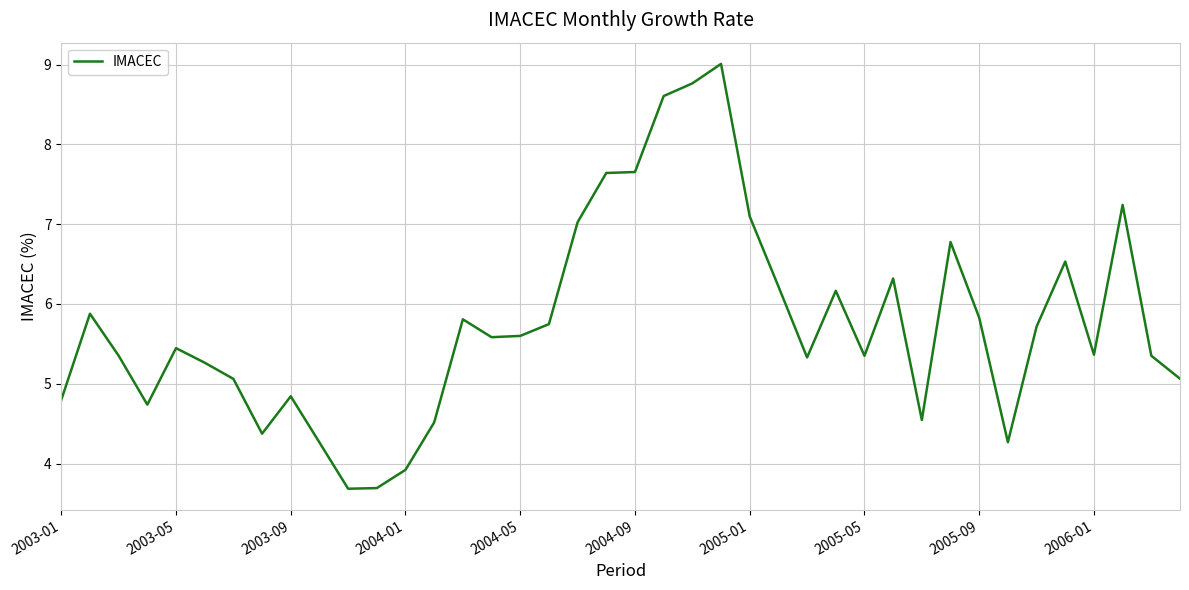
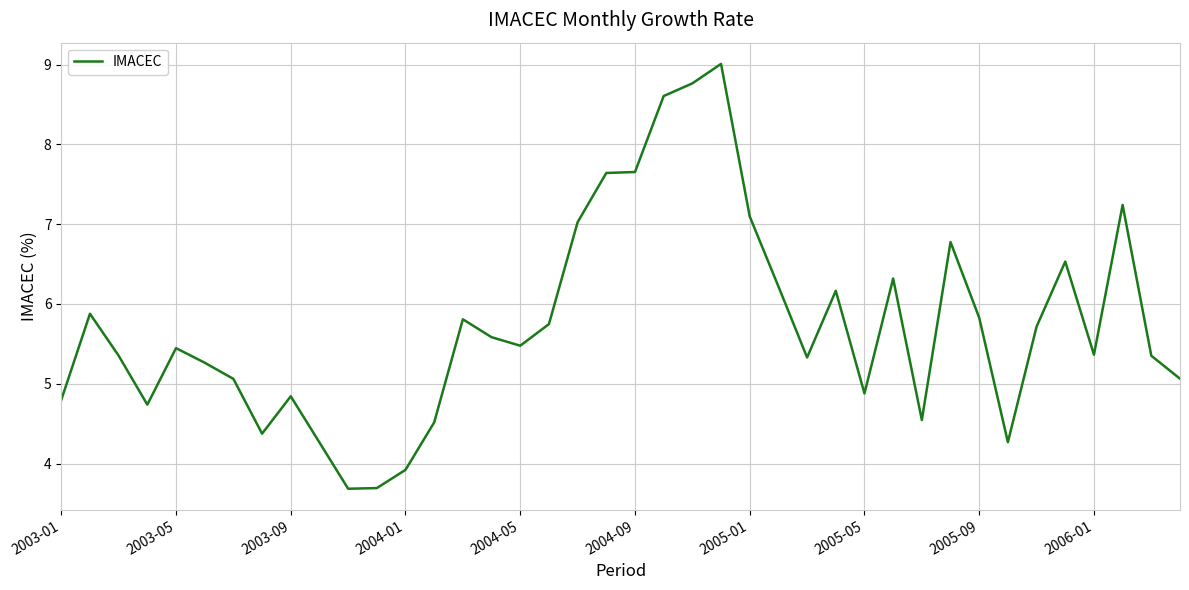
2004-05: 5.6 -> 5.5
2005-05: 5.4 -> 4.9
